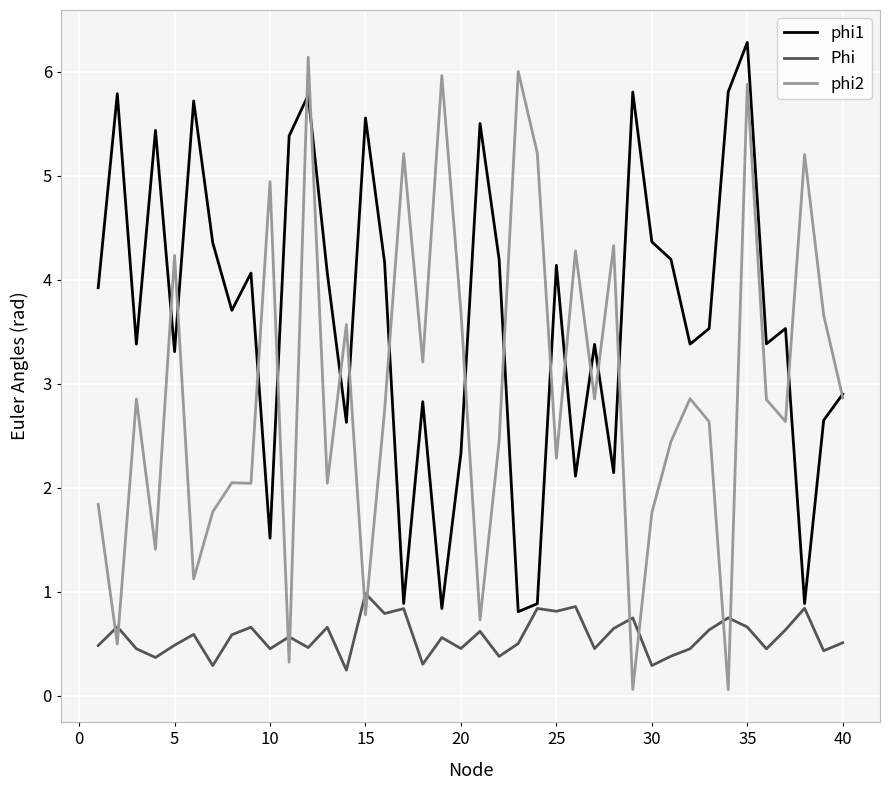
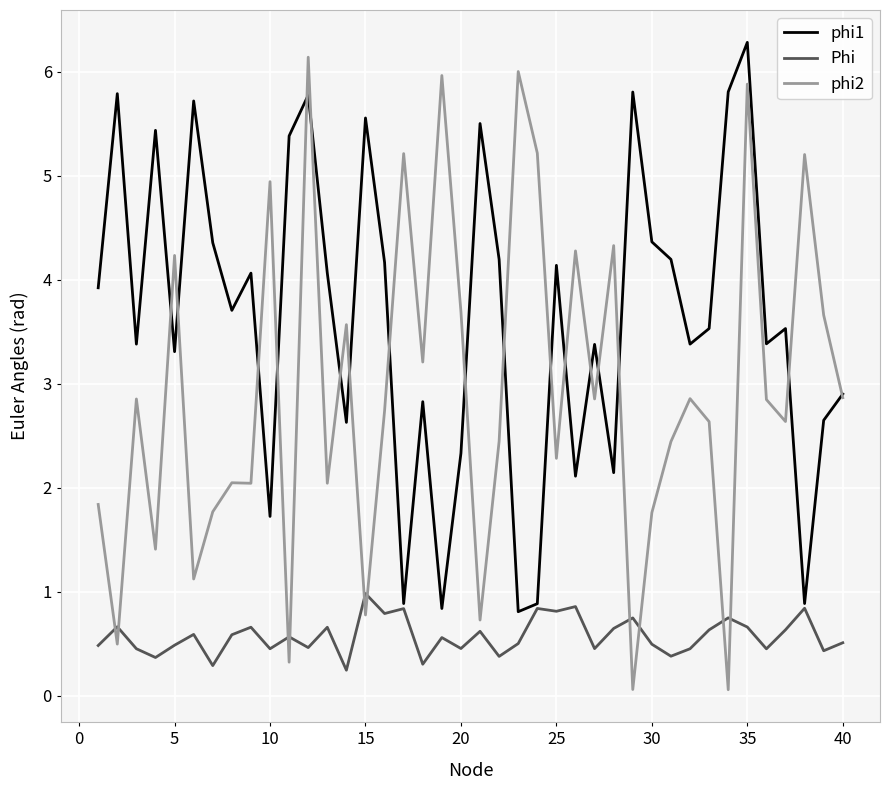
phi1, 10: 1.52 -> 1.73
Phi, 30: 0.29 -> 0.50
